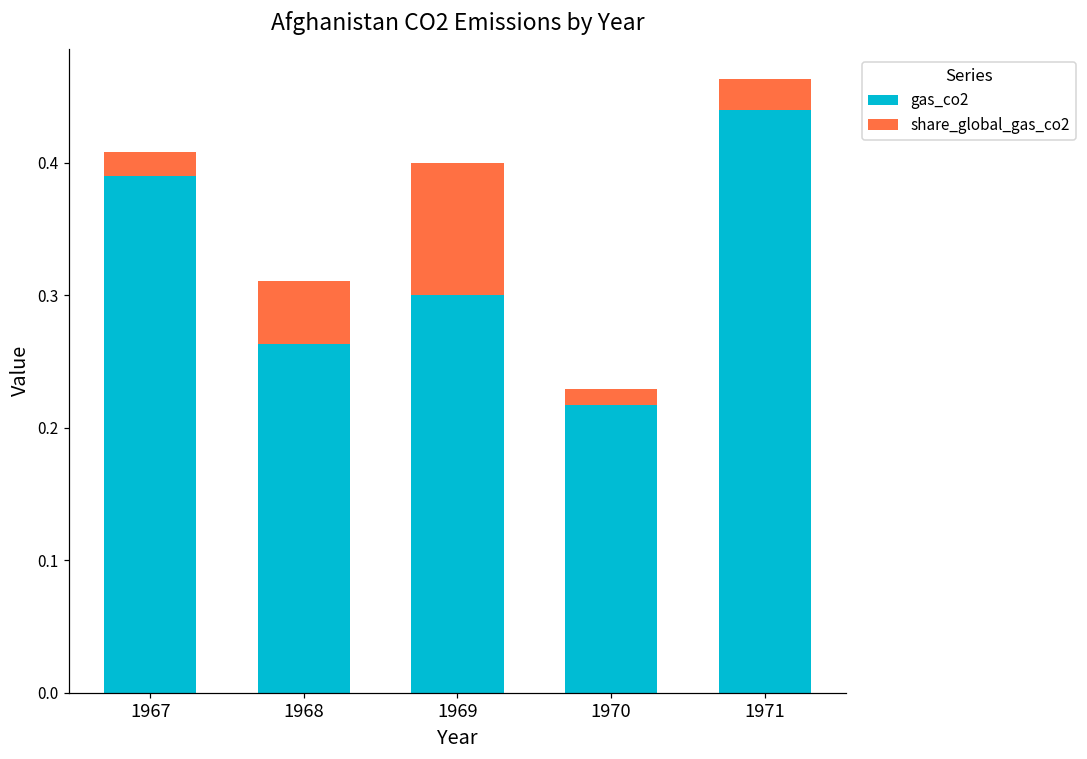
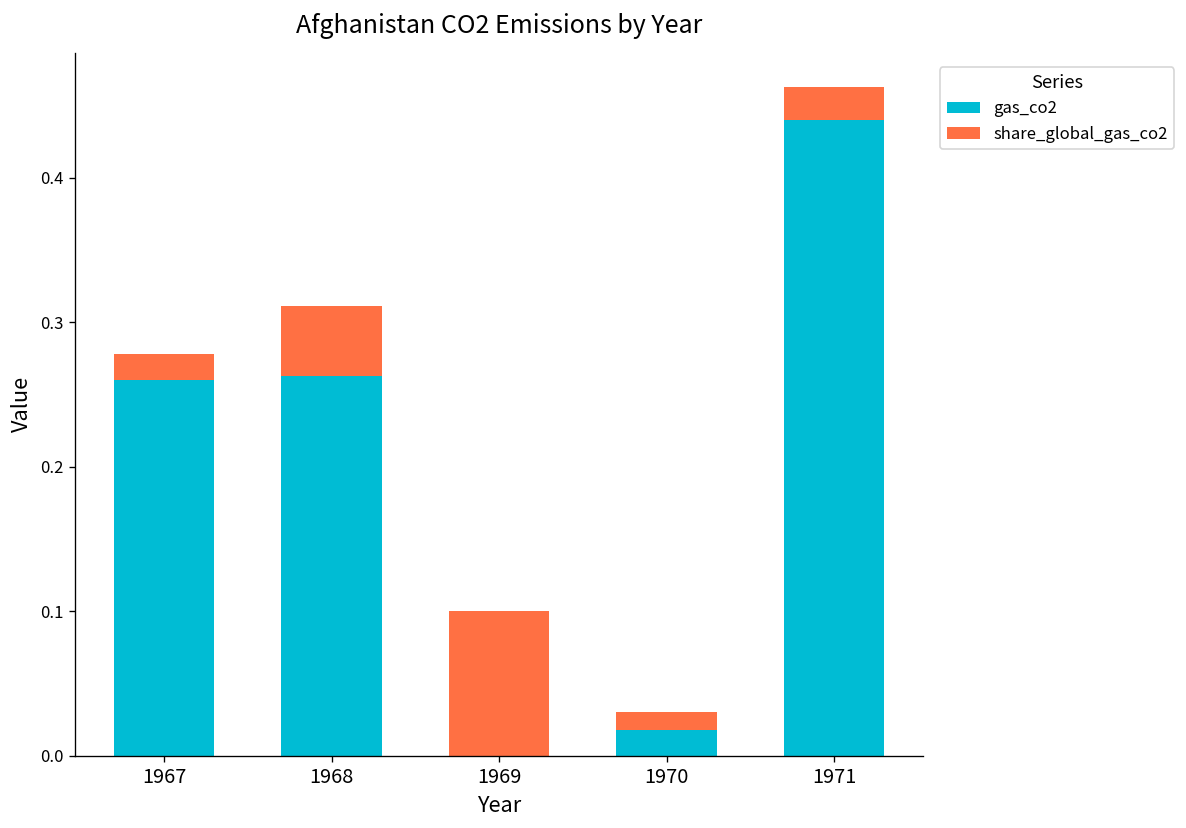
gas_co2, 1967: 0.39 -> 0.26
gas_co2, 1969: 0.3 -> 0.0
gas_co2, 1970: 0.217 -> 0.018
